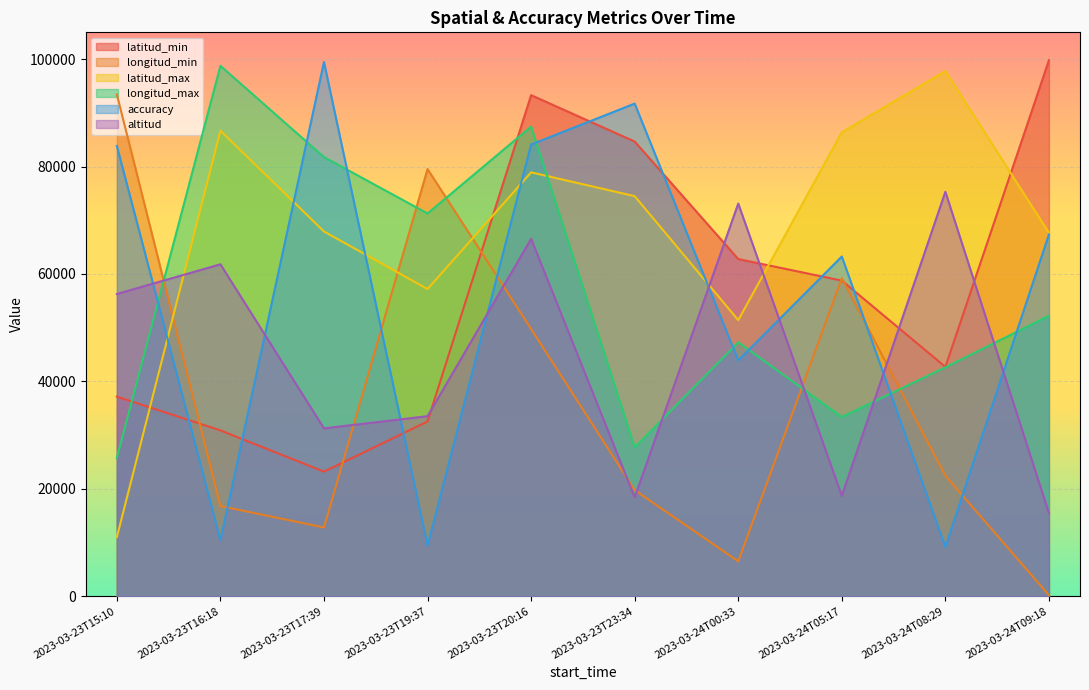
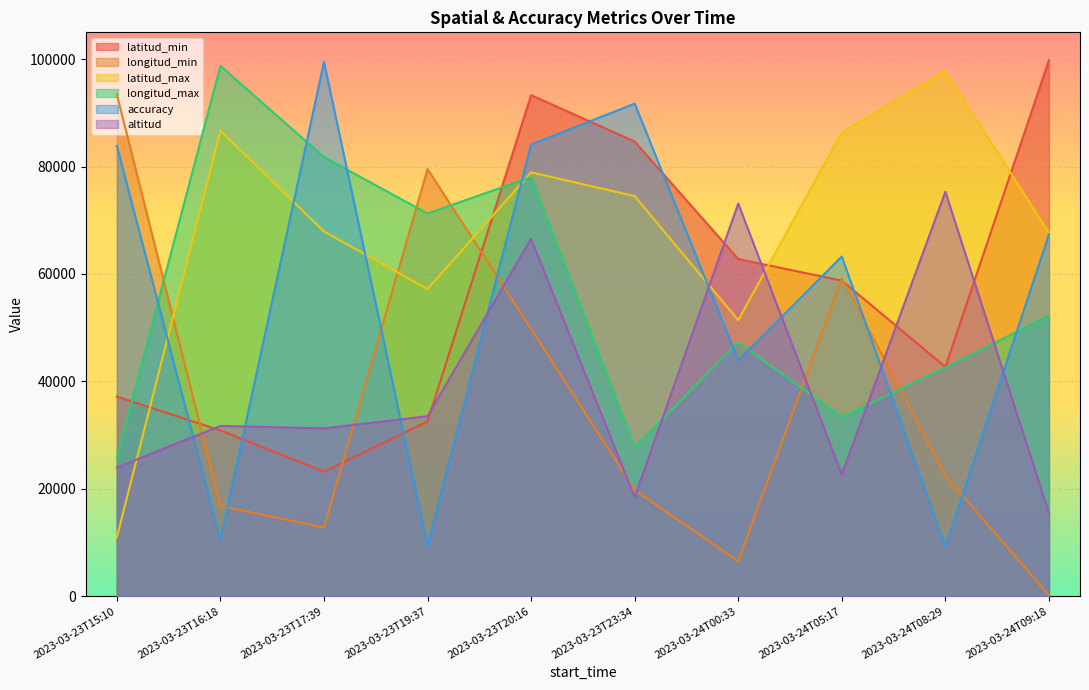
altitud, 2023-03-23T15:10: 56000 -> 24000
altitud, 2023-03-23T16:18: 62000 -> 32000
longitud_max, 2023-03-23T20:16: 87000 -> 78000
altitud, 2023-03-24T05:17: 19000 -> 23000
